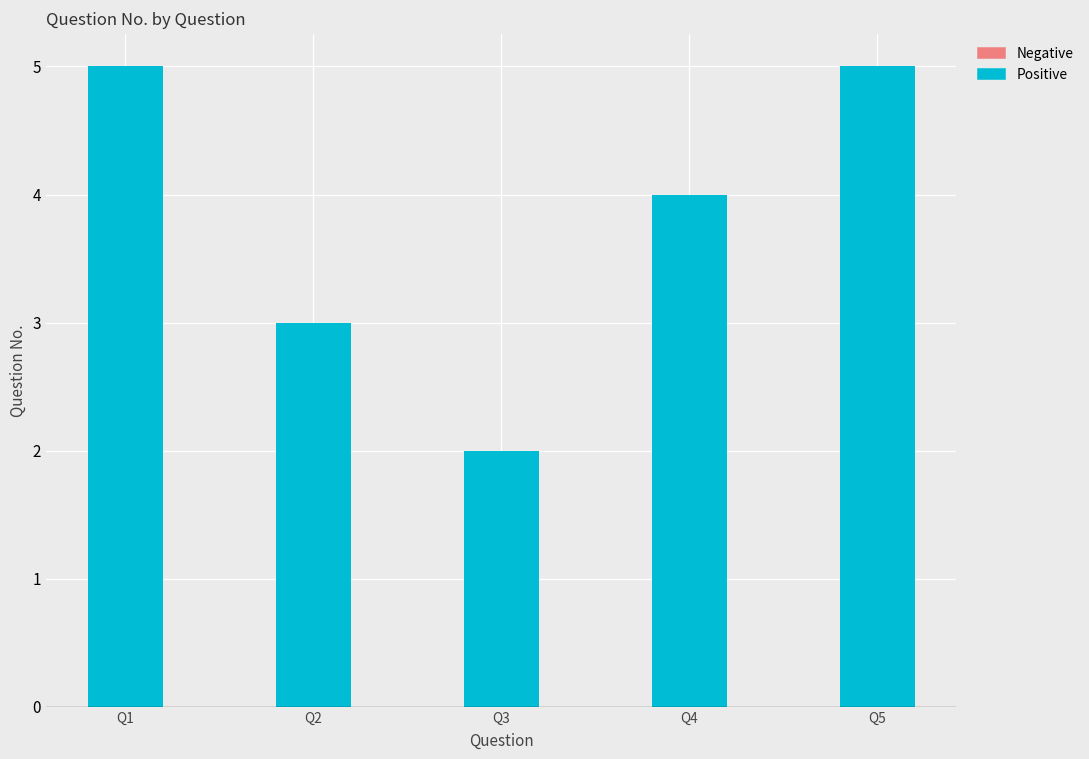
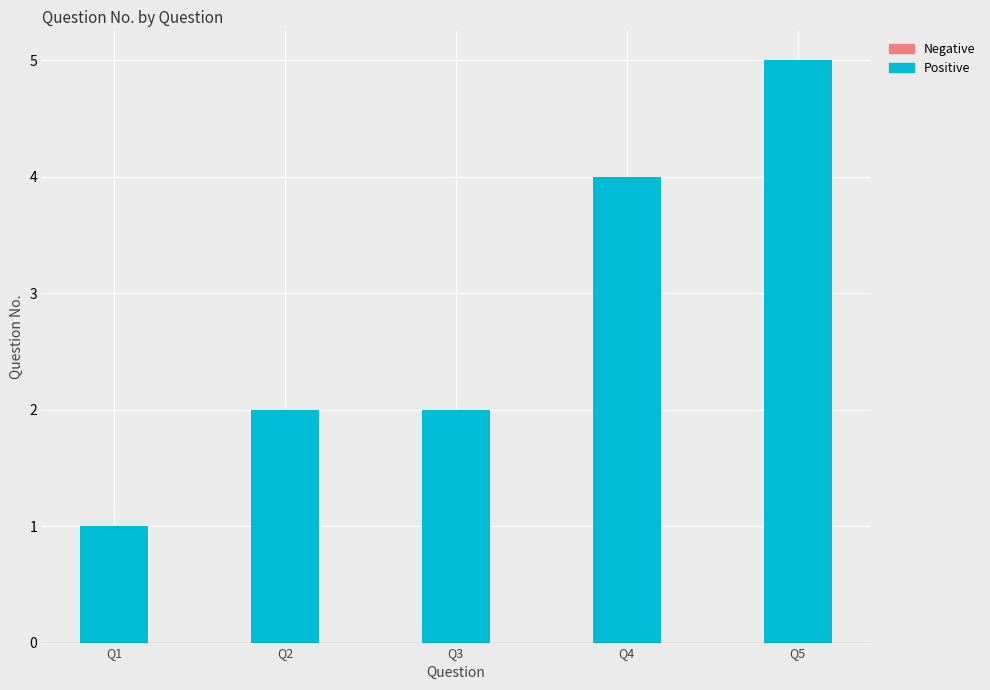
Q1: 5 -> 1
Q2: 3 -> 2
